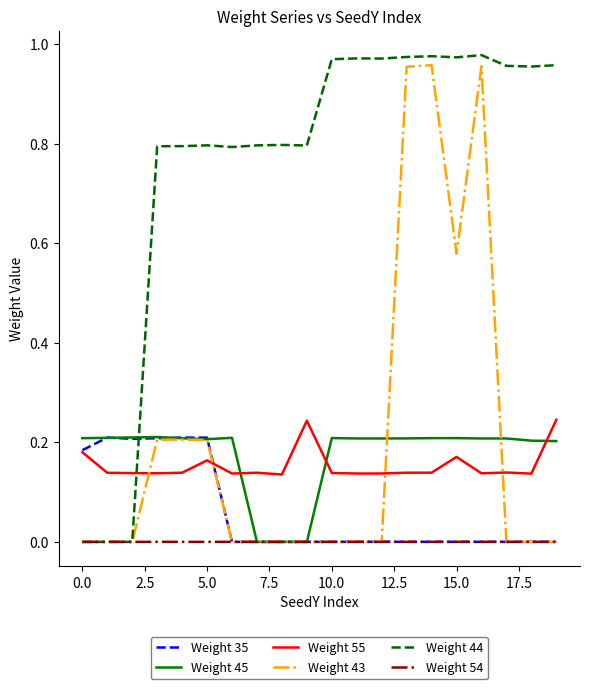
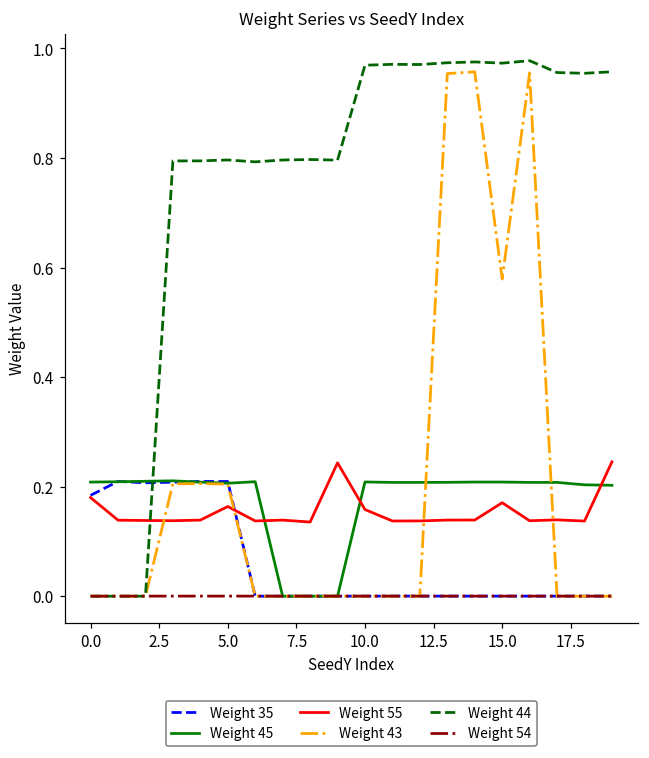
Weight 55, 10.0: 0.14 -> 0.16
